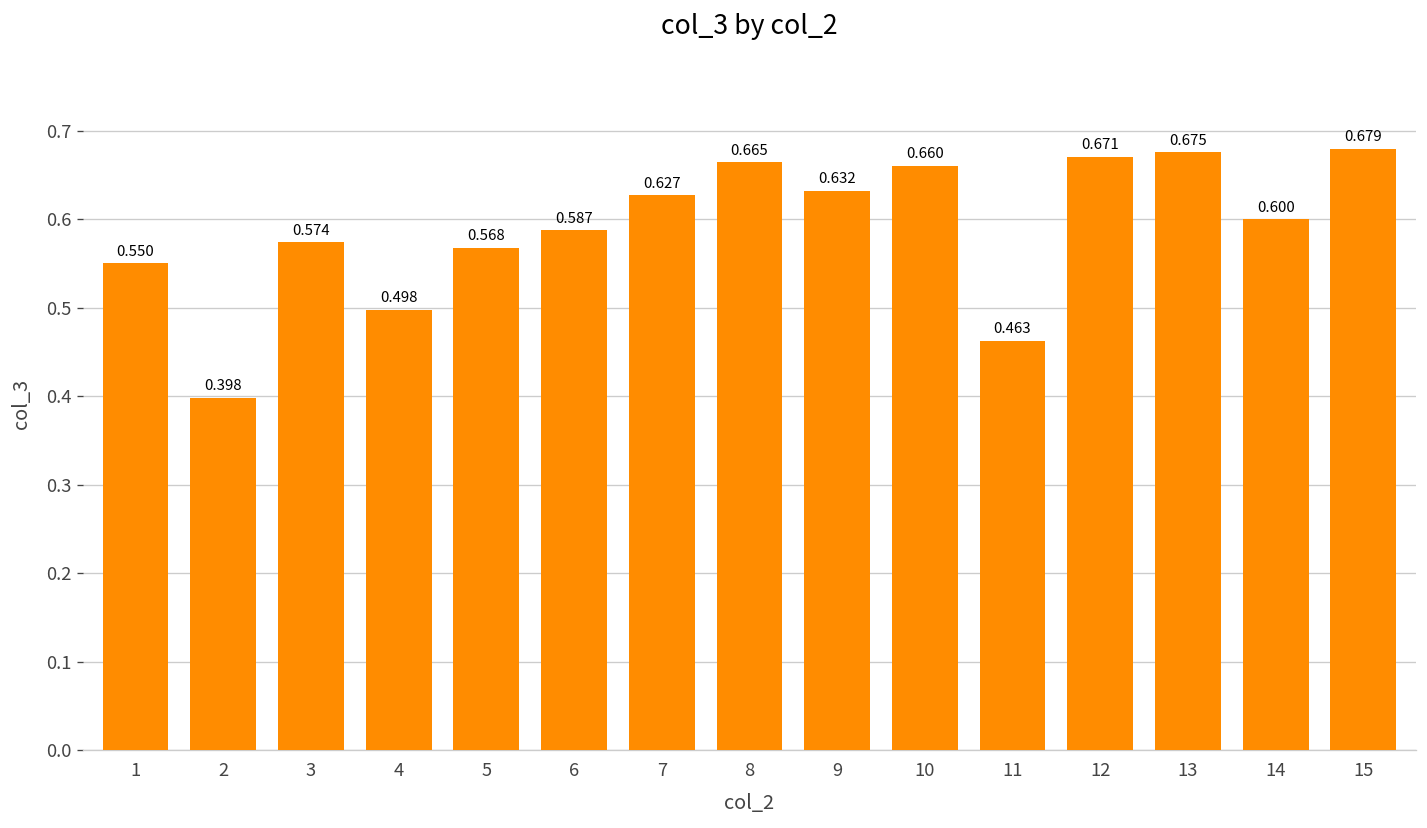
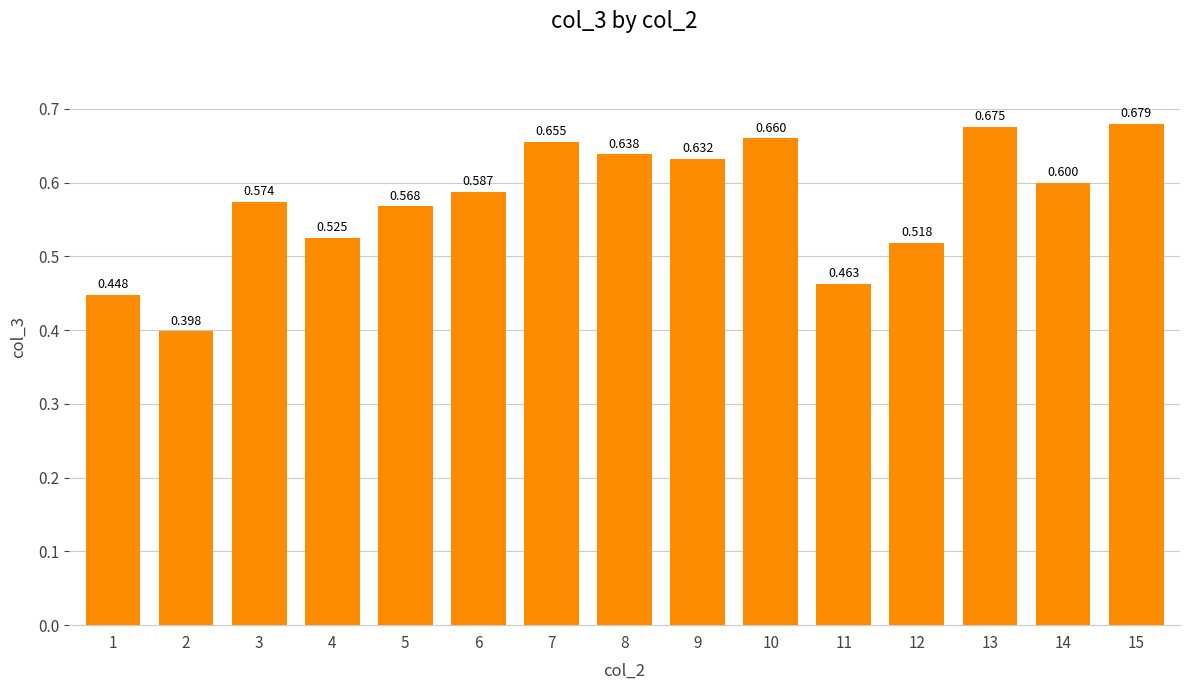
1: 0.550 -> 0.448
4: 0.498 -> 0.525
7: 0.627 -> 0.655
8: 0.665 -> 0.638
12: 0.671 -> 0.518
